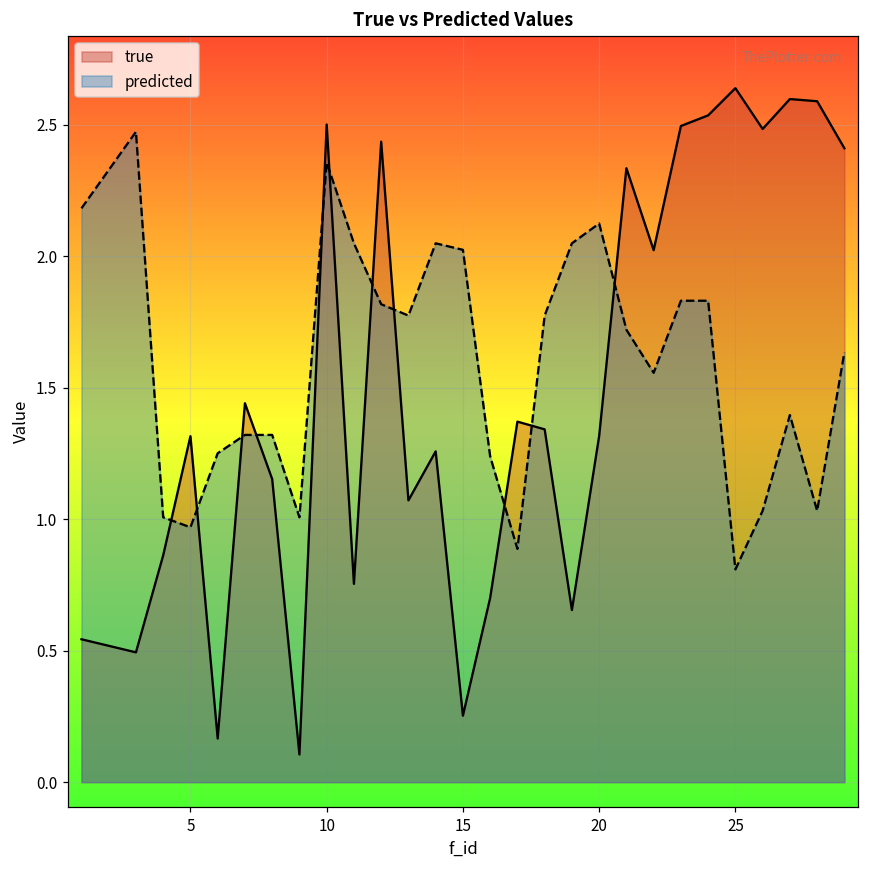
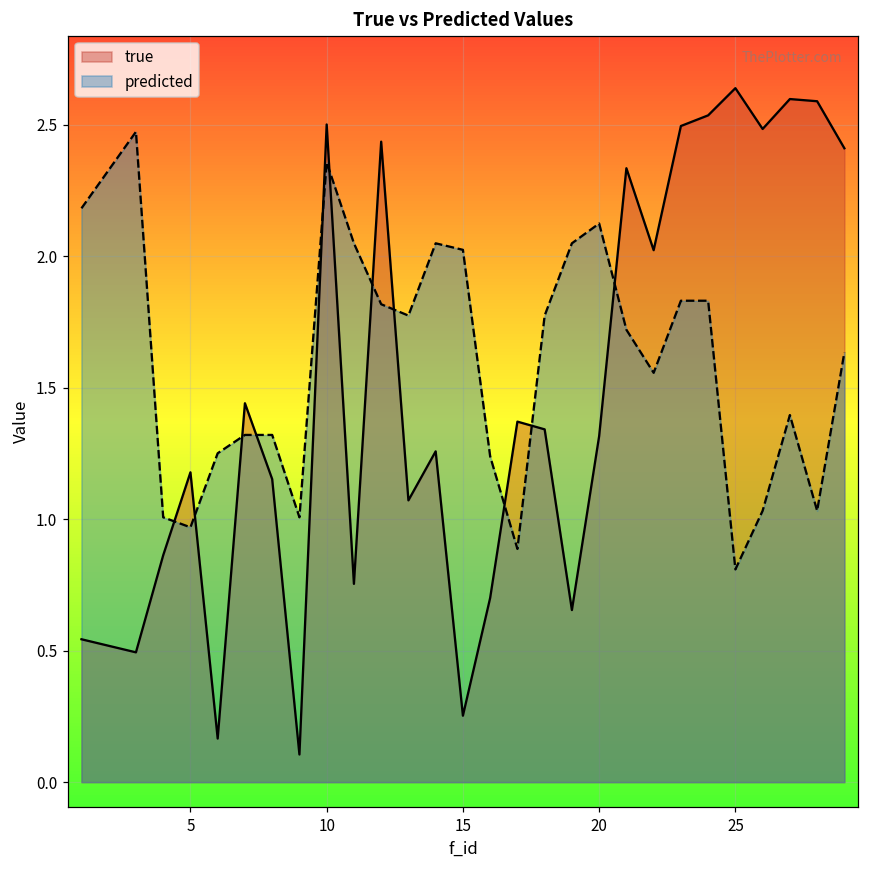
true, 5: 1.32 -> 1.18
